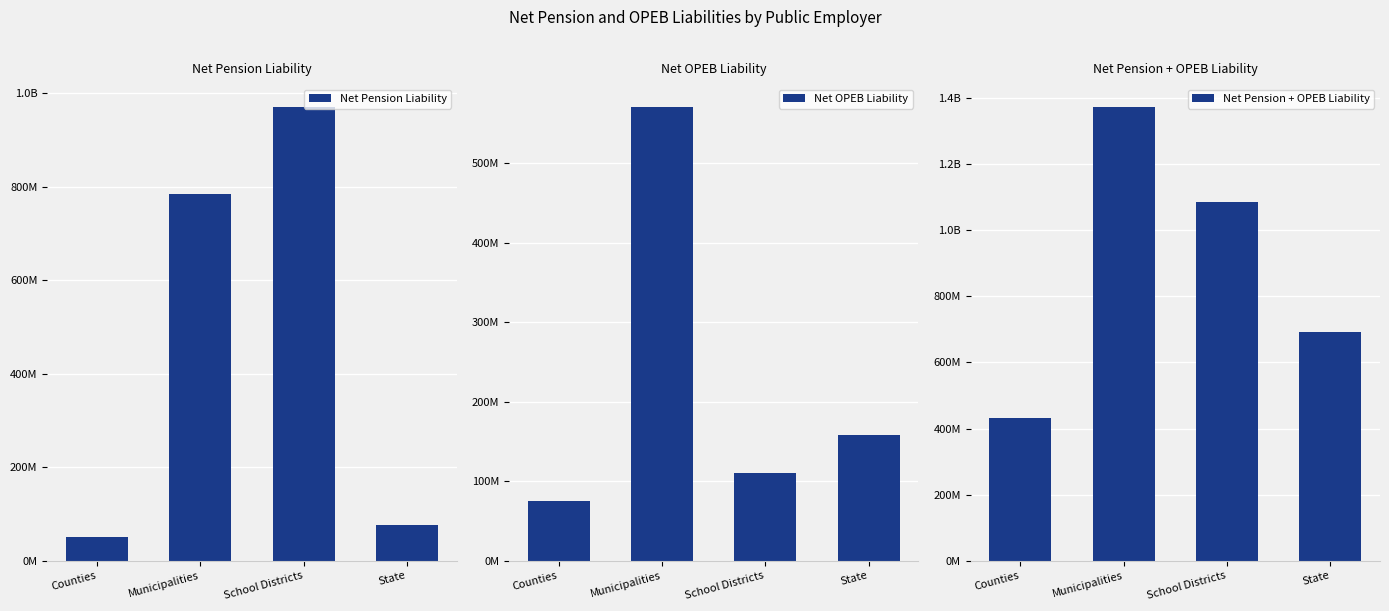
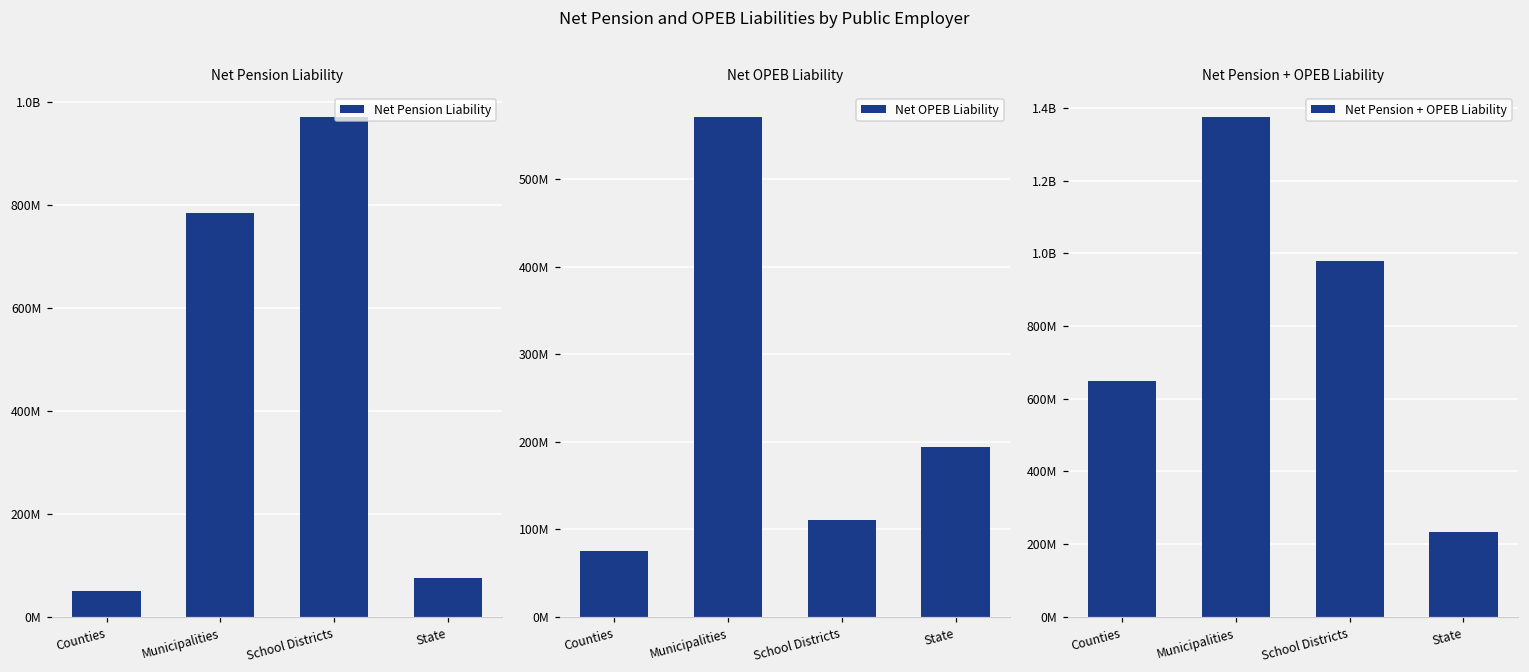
Net OPEB Liability, State: 160000000 -> 190000000
Net Pension + OPEB Liability, Counties: 430000000 -> 650000000
Net Pension + OPEB Liability, School Districts: 1090000000 -> 980000000
Net Pension + OPEB Liability, State: 690000000 -> 230000000
